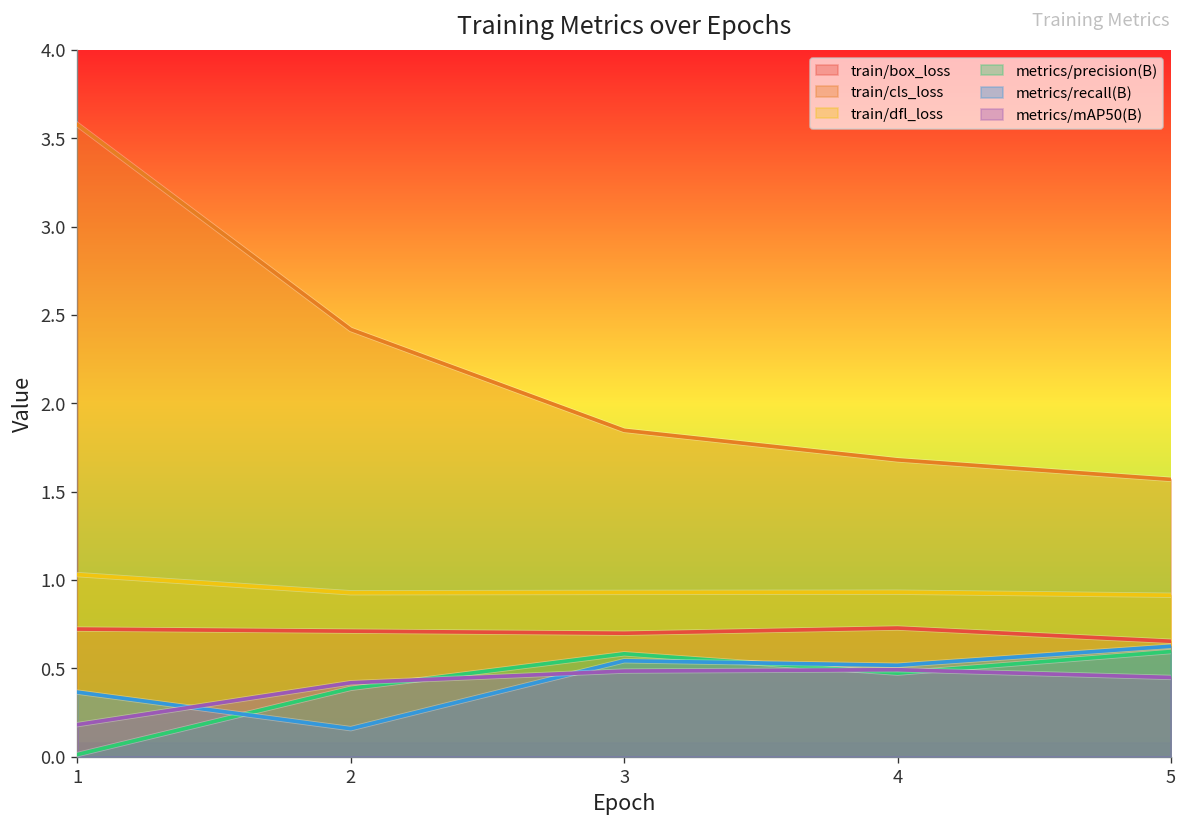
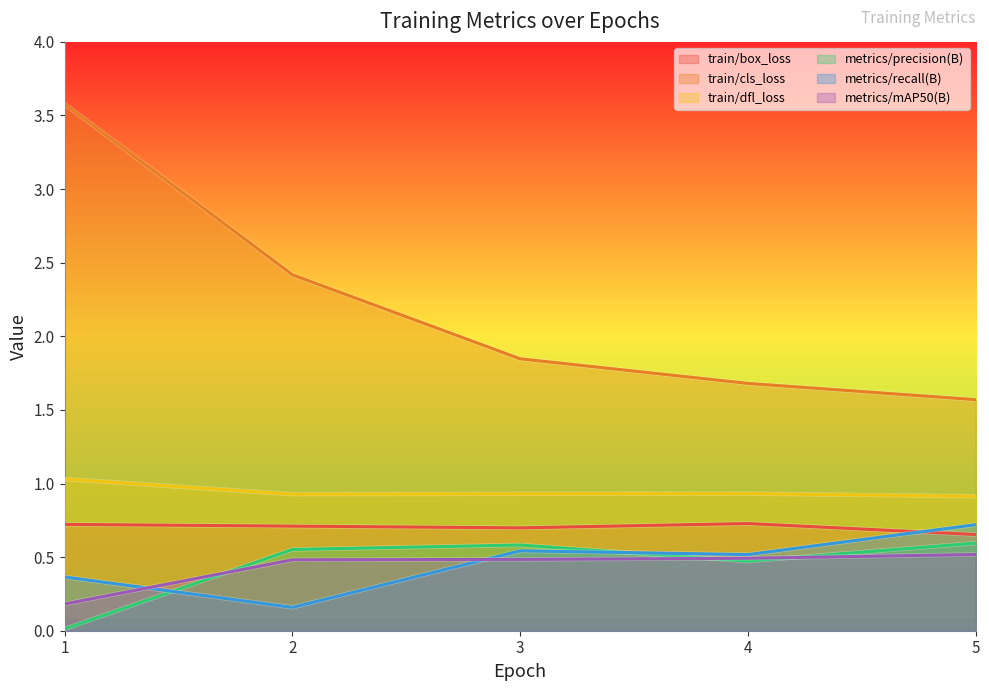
metrics/precision(B), 2: 0.39 -> 0.55
metrics/mAP50(B), 2: 0.42 -> 0.48
metrics/recall(B), 5: 0.63 -> 0.72
metrics/mAP50(B), 5: 0.45 -> 0.52
